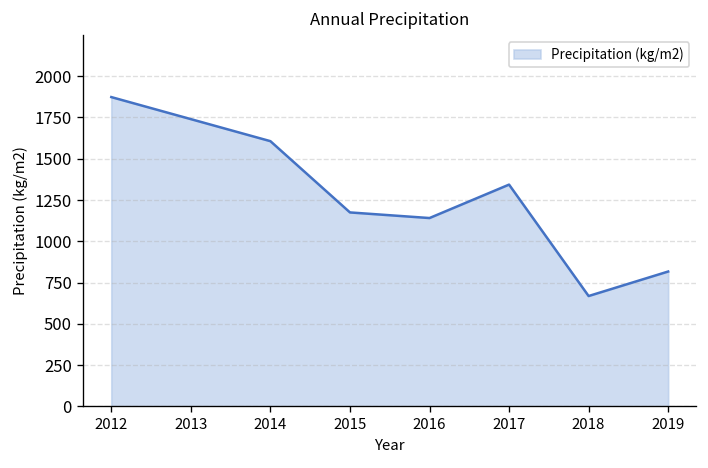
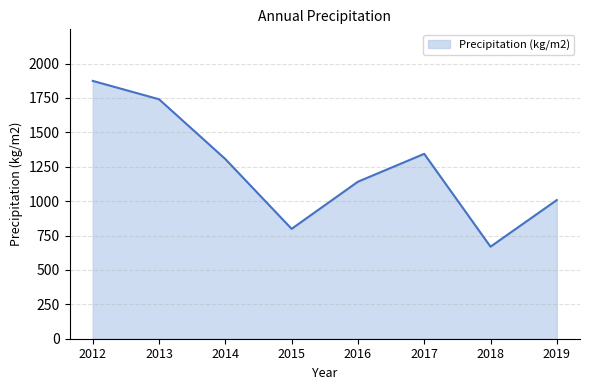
2014: 1610 -> 1310
2015: 1180 -> 800
2019: 820 -> 1010
